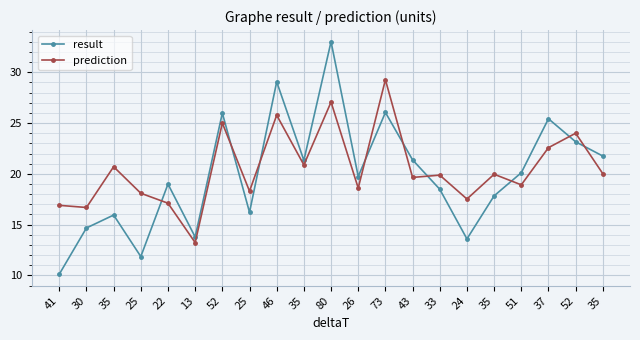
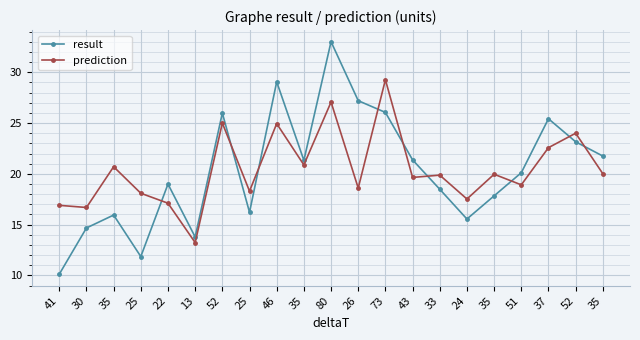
prediction, 46: 25.8 -> 24.9
result, 26: 19.7 -> 27.2
result, 24: 13.6 -> 15.6
